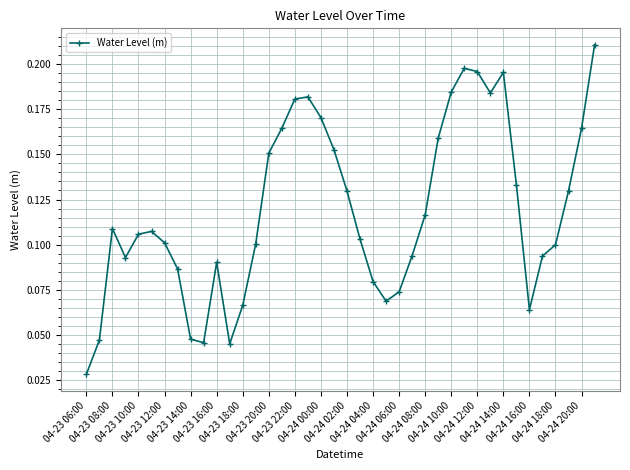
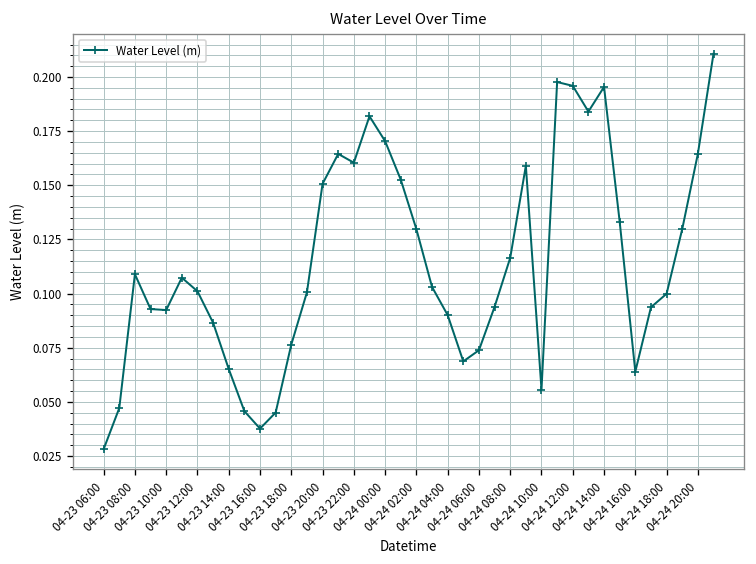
04-23 10:00: 0.106 -> 0.092
04-23 14:00: 0.048 -> 0.065
04-23 16:00: 0.090 -> 0.038
04-23 18:00: 0.066 -> 0.076
04-23 22:00: 0.181 -> 0.160
04-24 04:00: 0.080 -> 0.090
04-24 10:00: 0.185 -> 0.056
